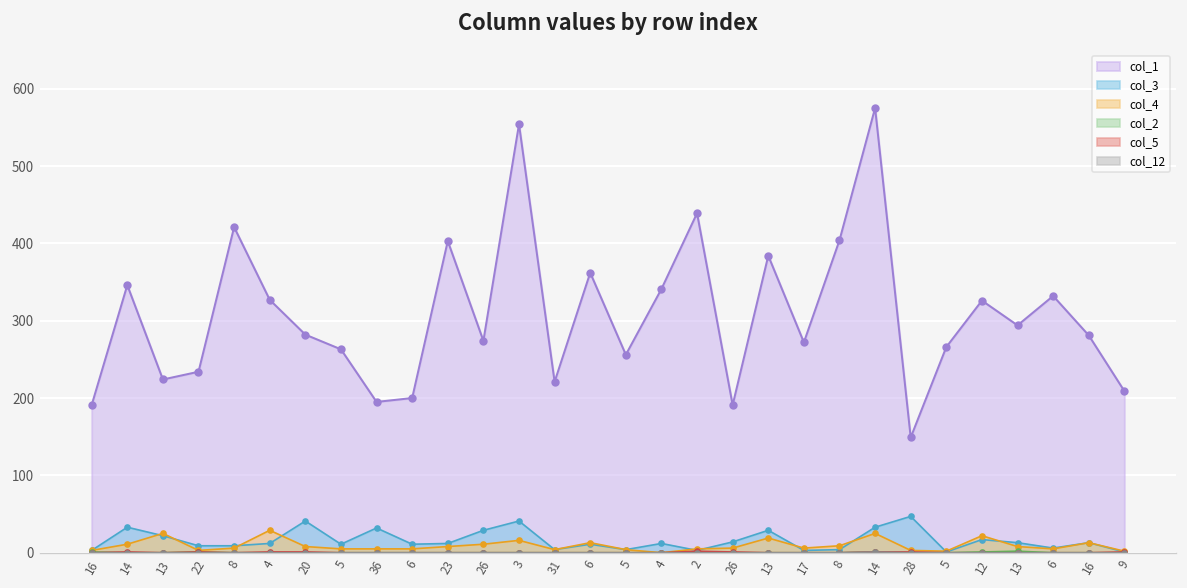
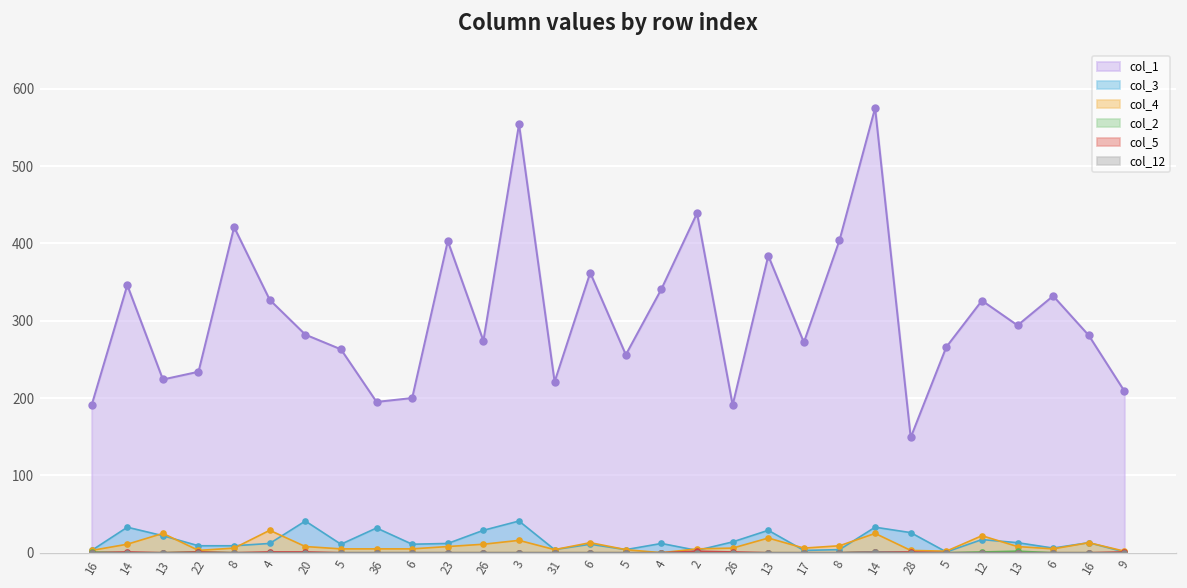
col_3, 28: 50 -> 30
